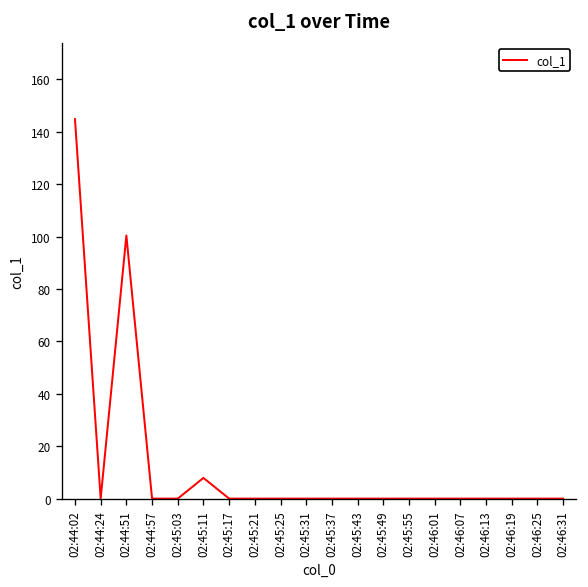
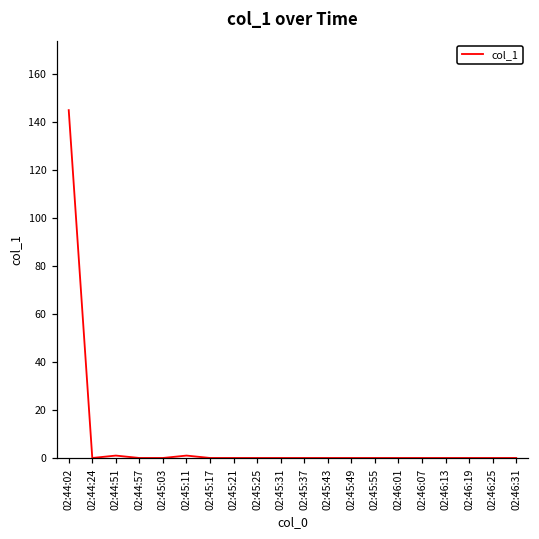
02:44:51: 100 -> 1
02:45:11: 8 -> 1
